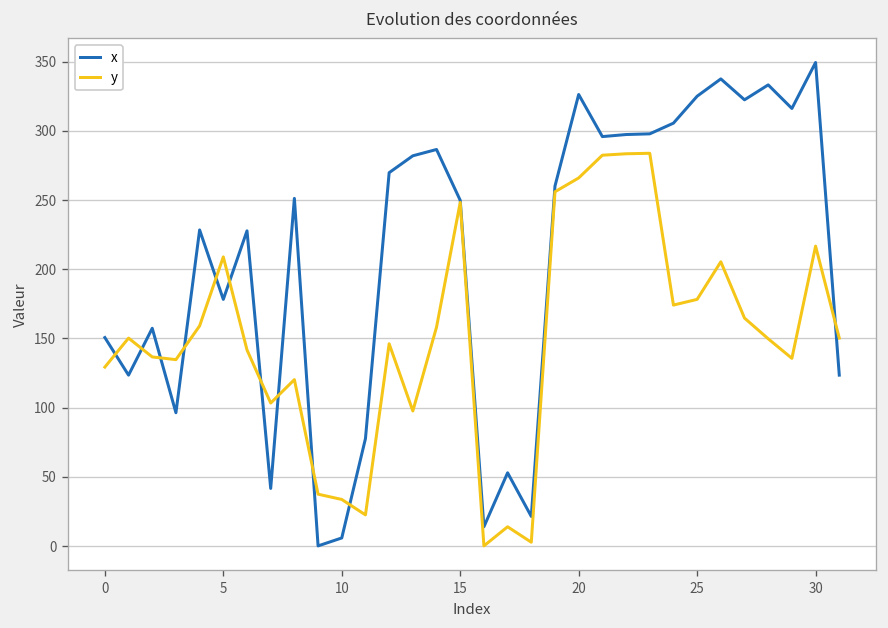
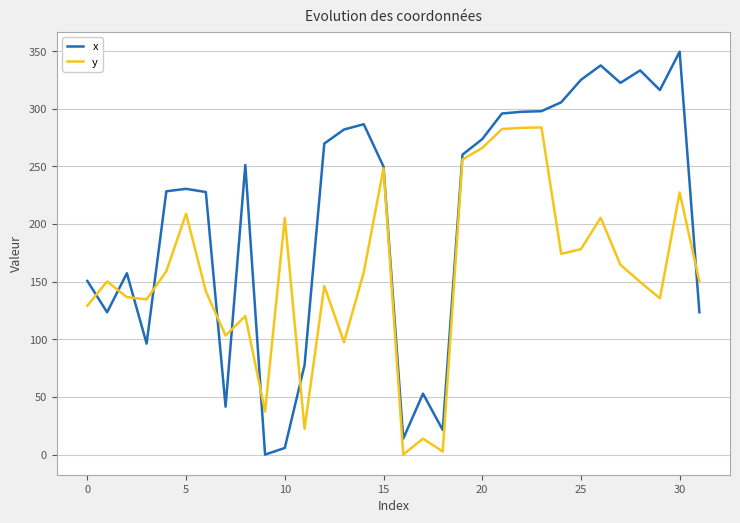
x, 5: 178 -> 230
y, 10: 34 -> 205
x, 20: 326 -> 274
y, 30: 217 -> 227
